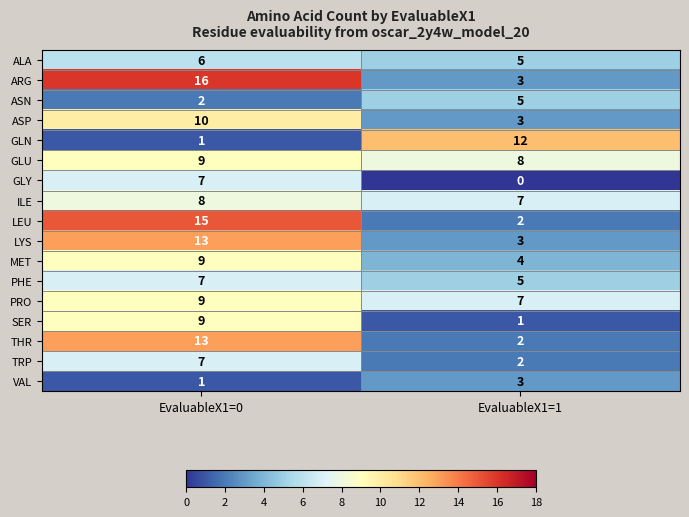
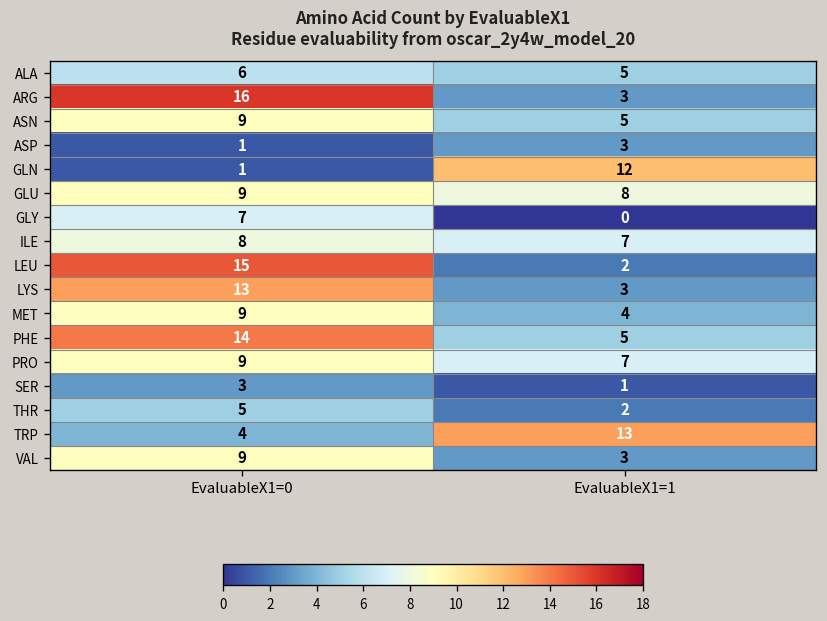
ASN, EvaluableX1=0: 2 -> 9
ASP, EvaluableX1=0: 10 -> 1
PHE, EvaluableX1=0: 7 -> 14
SER, EvaluableX1=0: 9 -> 3
THR, EvaluableX1=0: 13 -> 5
TRP, EvaluableX1=0: 7 -> 4
TRP, EvaluableX1=1: 2 -> 13
VAL, EvaluableX1=0: 1 -> 9
